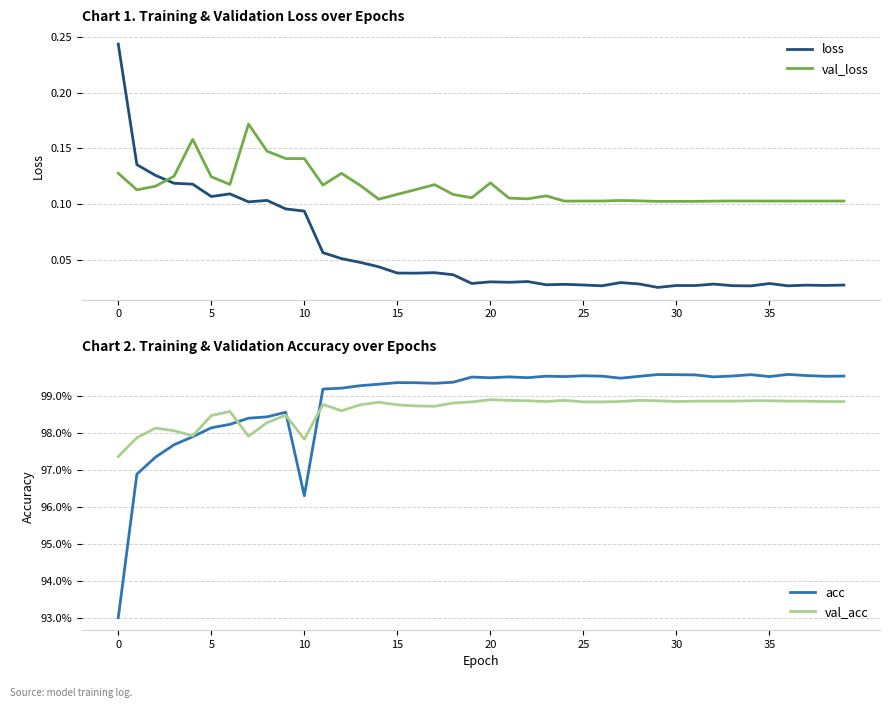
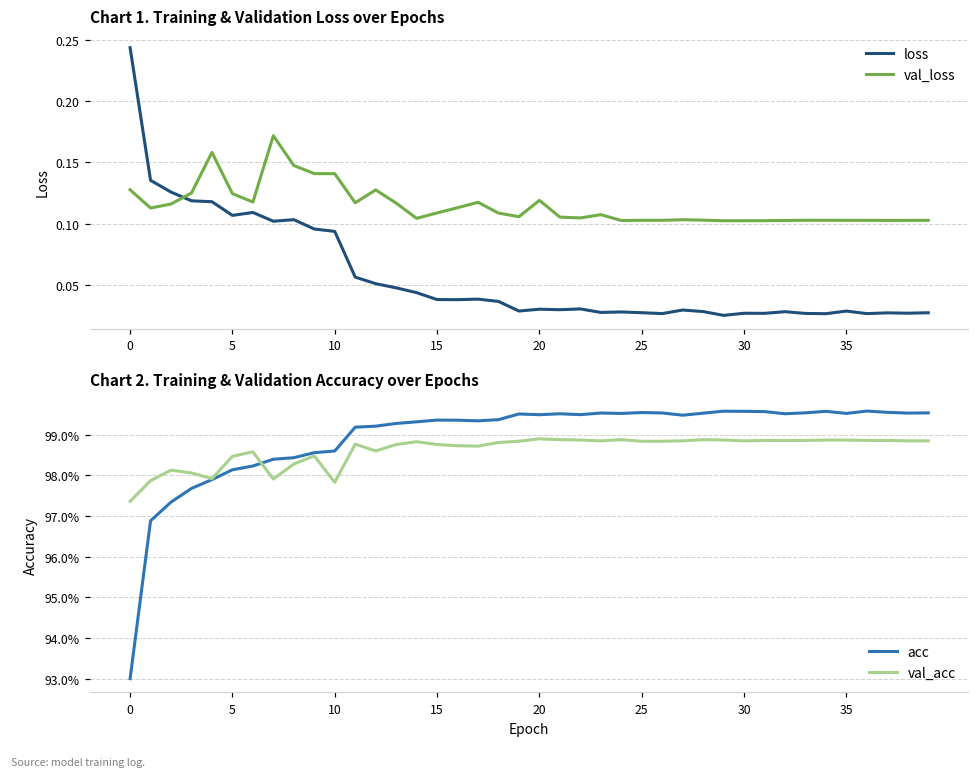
Chart 2. Training & Validation Accuracy over Epochs, acc, 10: 96.3% -> 98.6%
